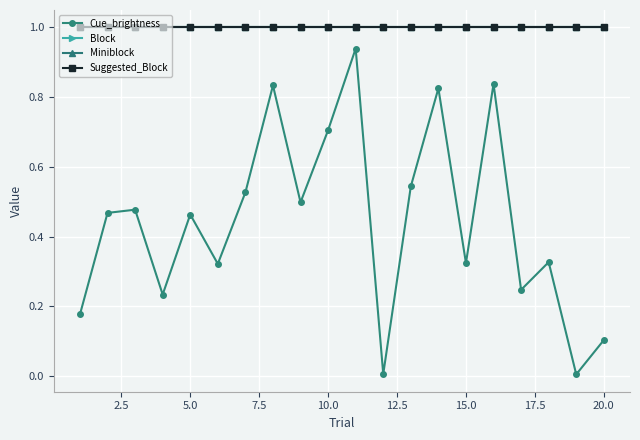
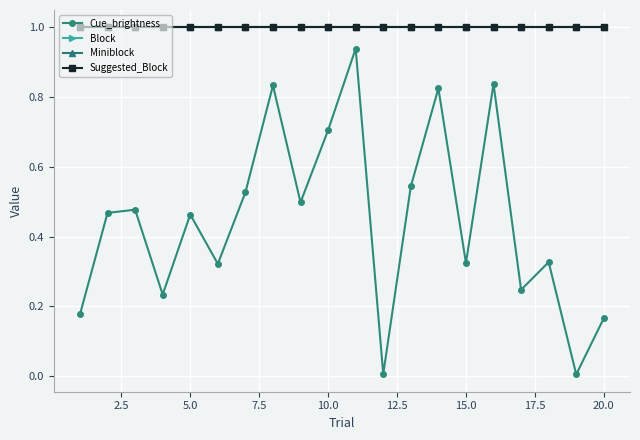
Cue_brightness, 20.0: 0.10 -> 0.17
